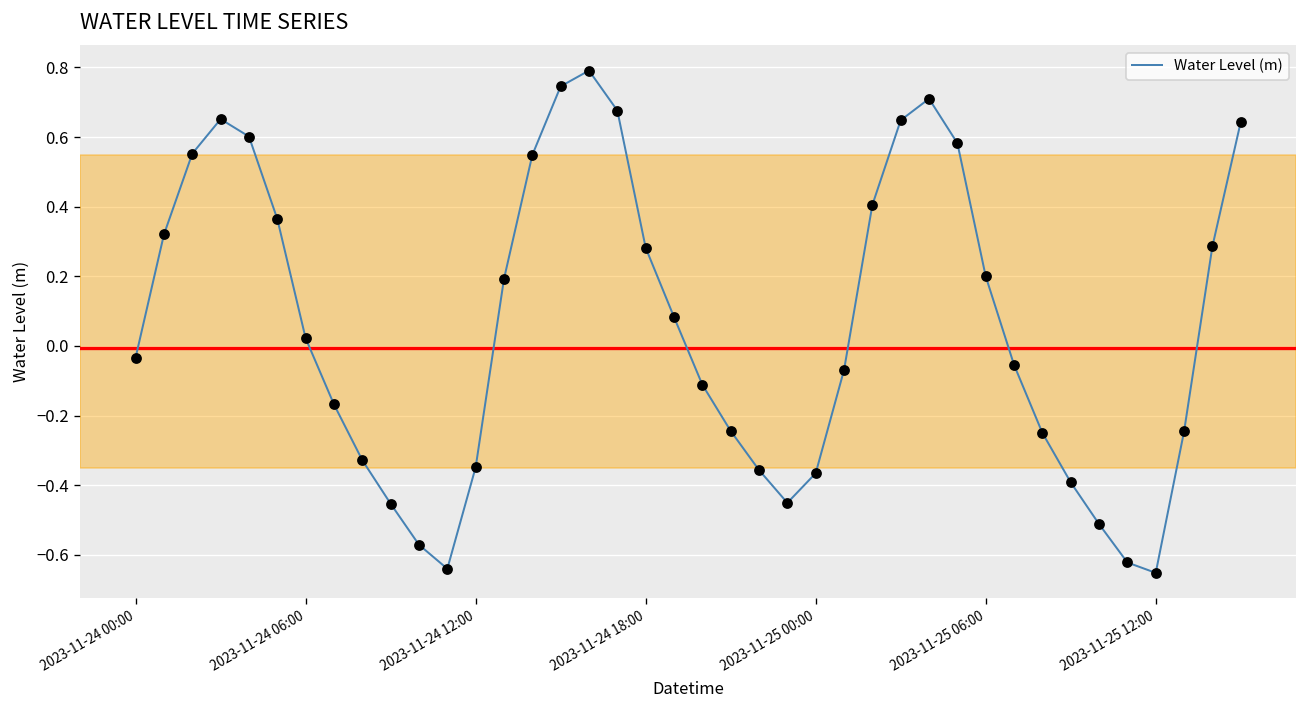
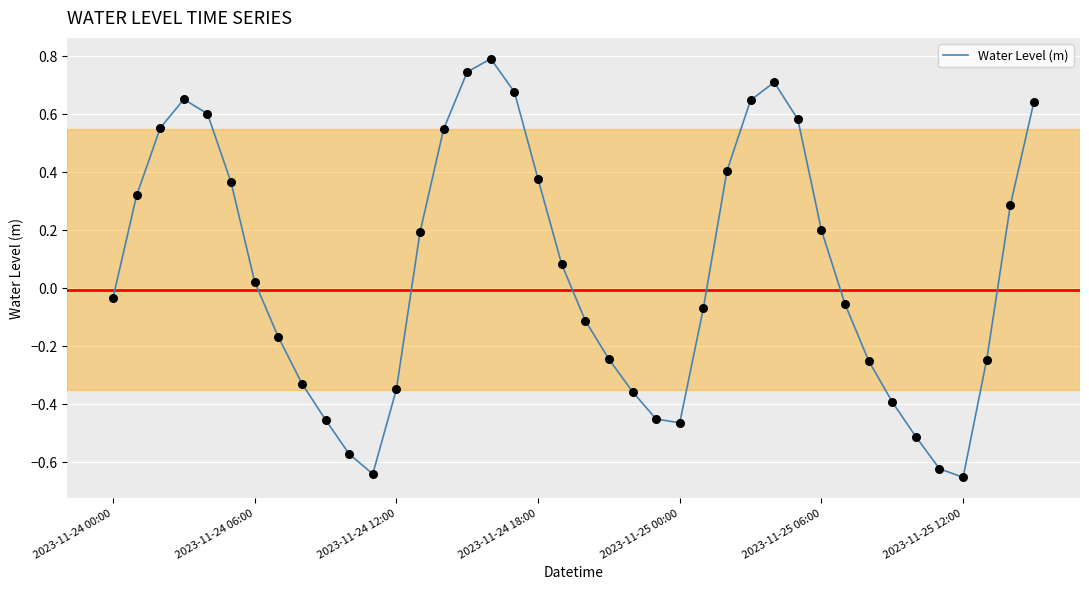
2023-11-24 18:00: 0.28 -> 0.38
2023-11-25 00:00: -0.37 -> -0.46
